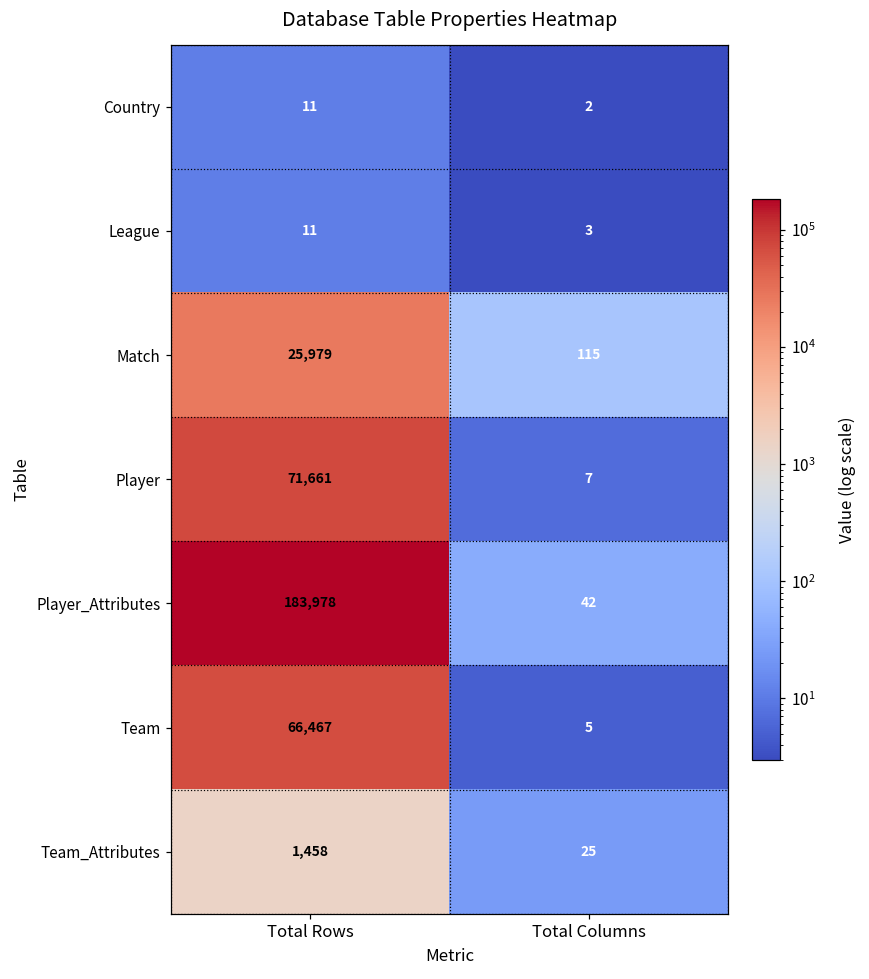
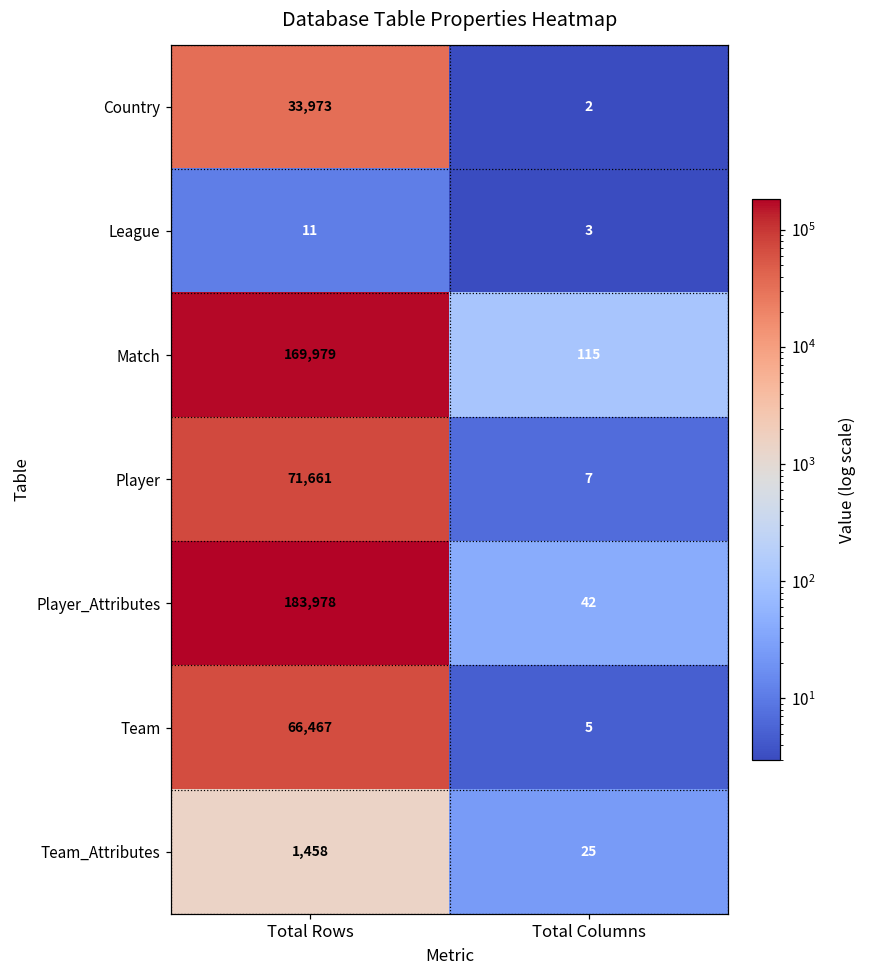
Country, Total Rows: 11 -> 33,973
Match, Total Rows: 25,979 -> 169,979
